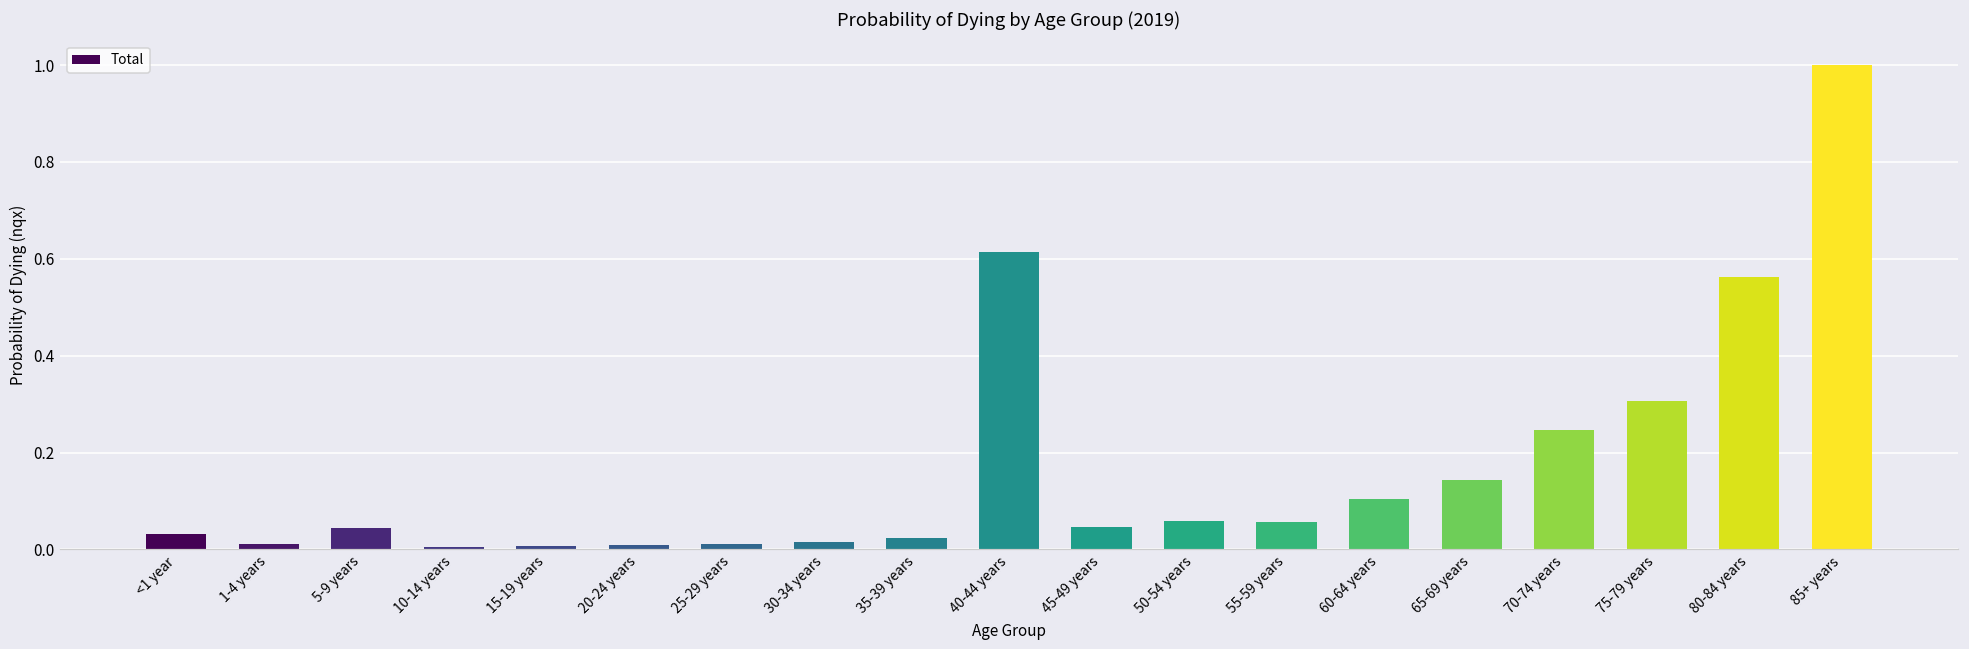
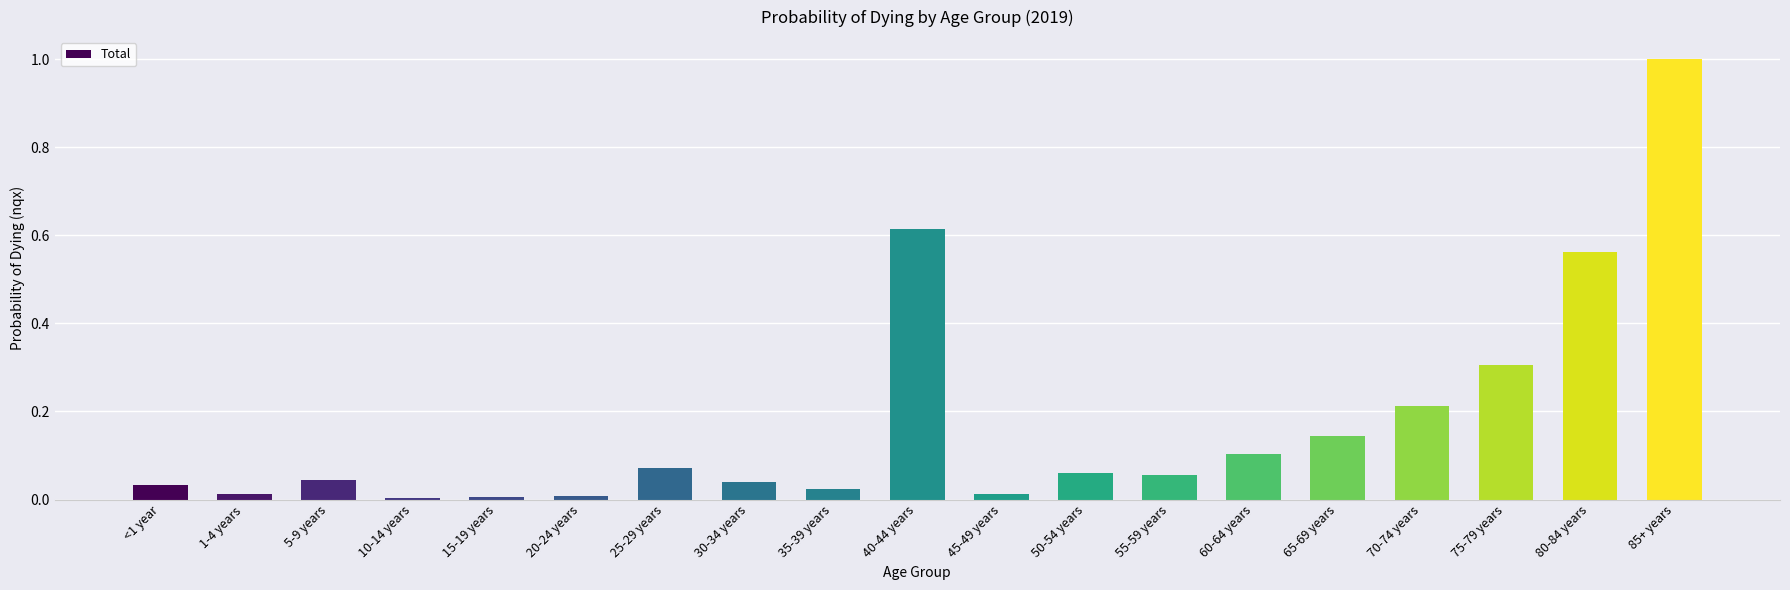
25-29 years: 0.01 -> 0.07
30-34 years: 0.02 -> 0.04
45-49 years: 0.05 -> 0.01
70-74 years: 0.25 -> 0.21
